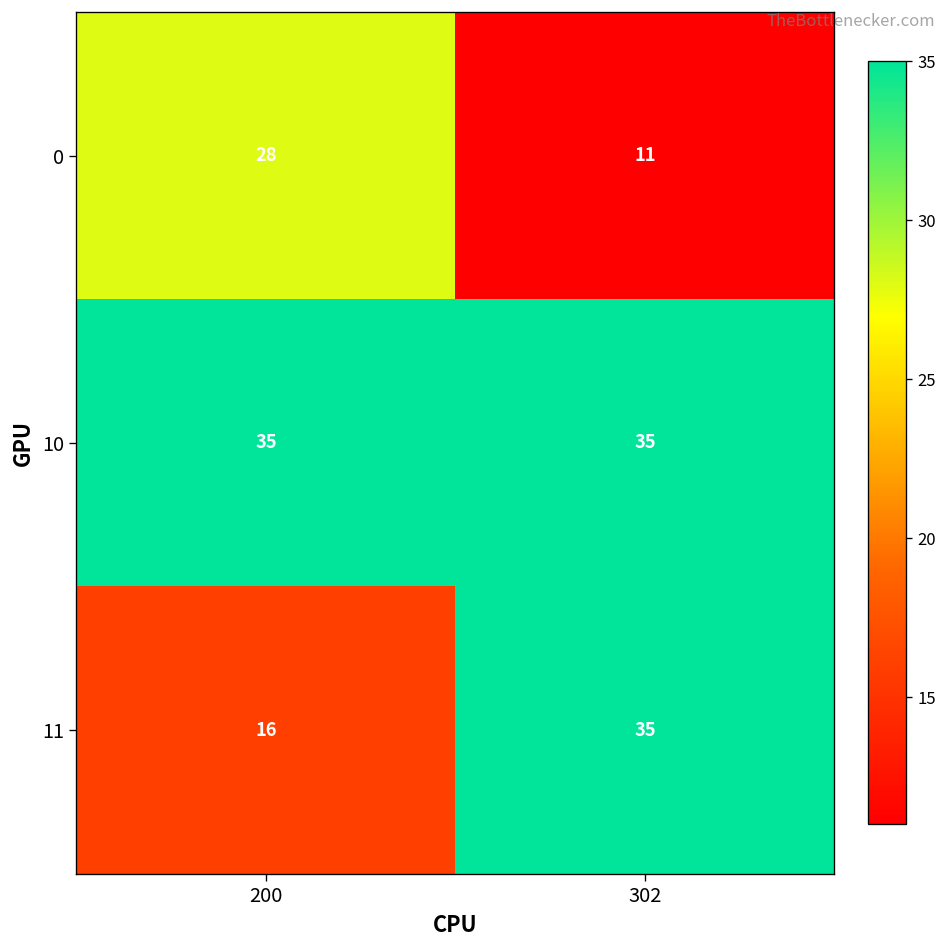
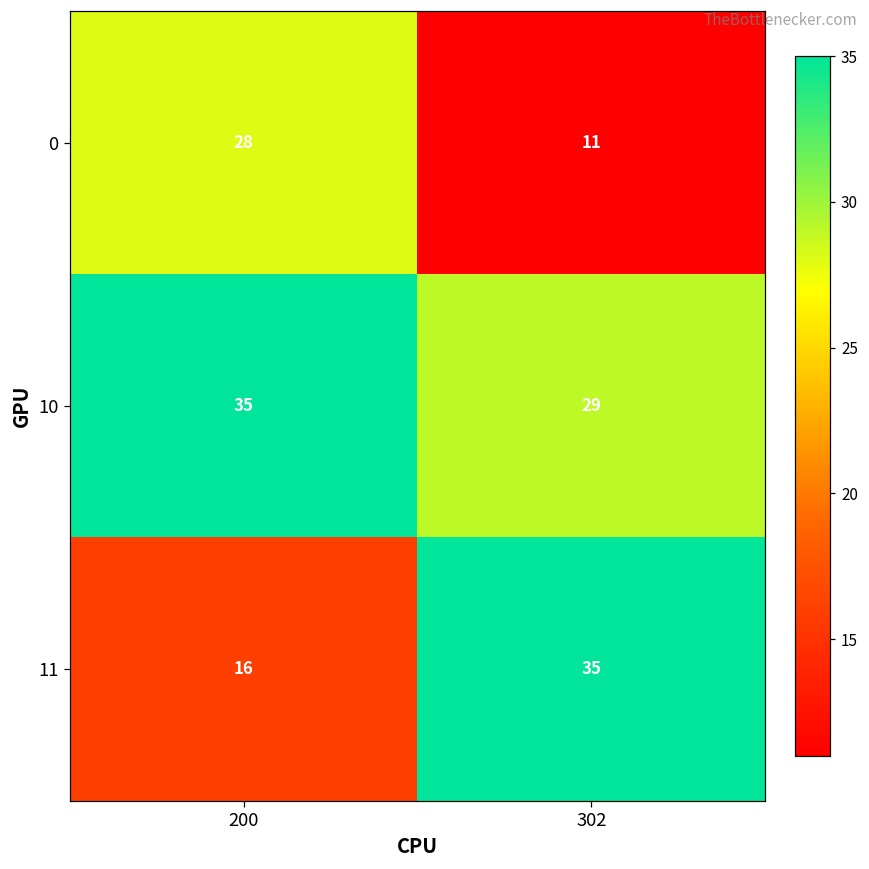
10, 302: 35 -> 29
